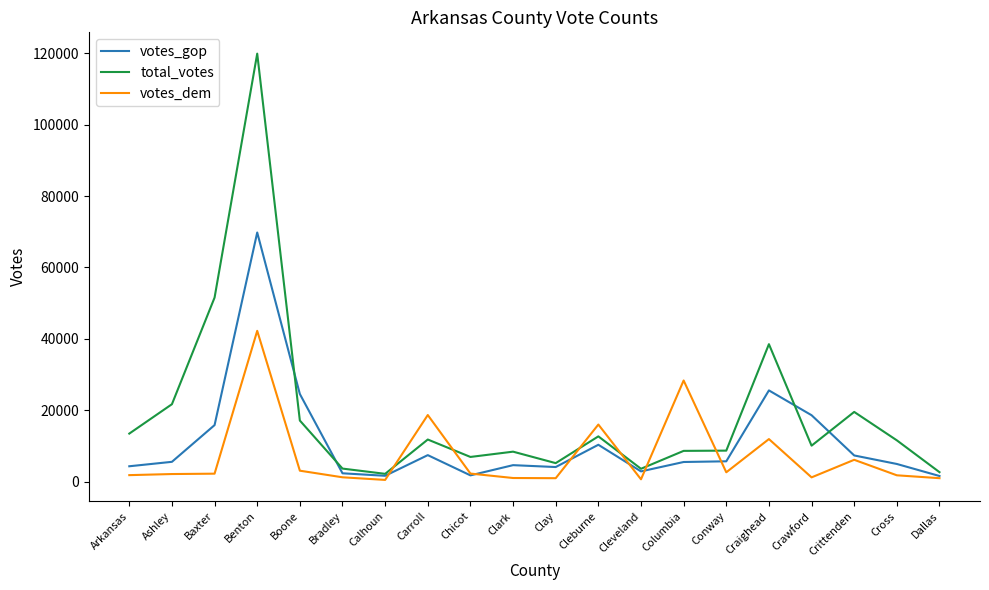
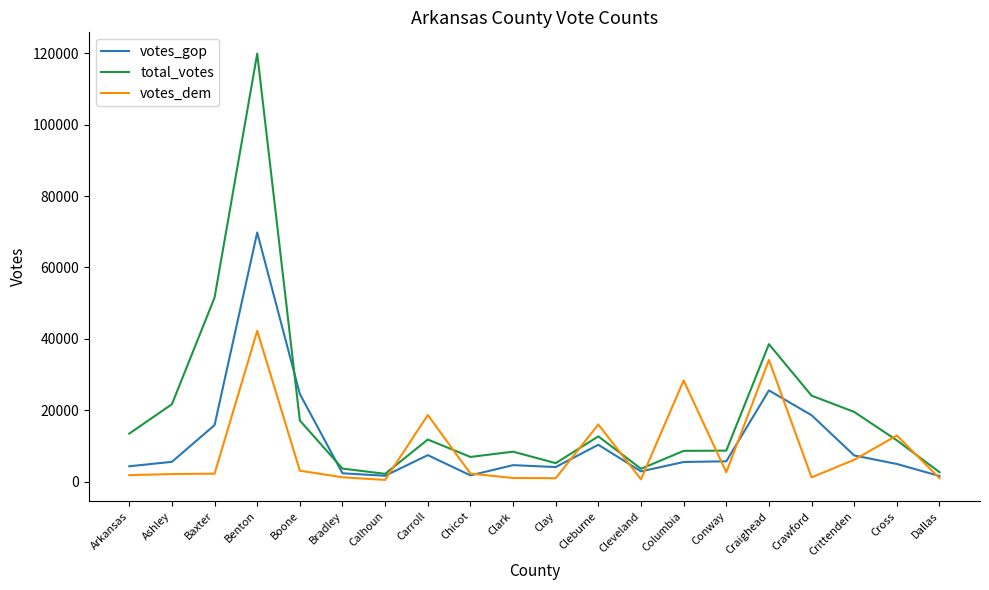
votes_dem, Craighead: 12000 -> 34000
total_votes, Crawford: 10000 -> 24000
votes_dem, Cross: 2000 -> 13000
